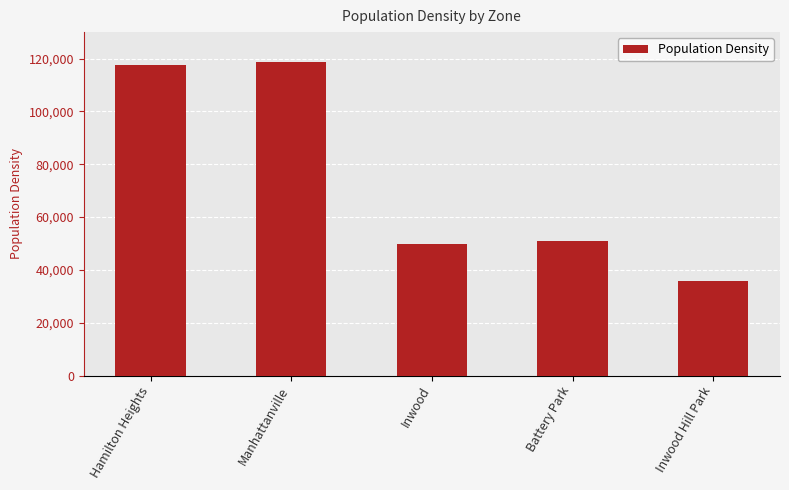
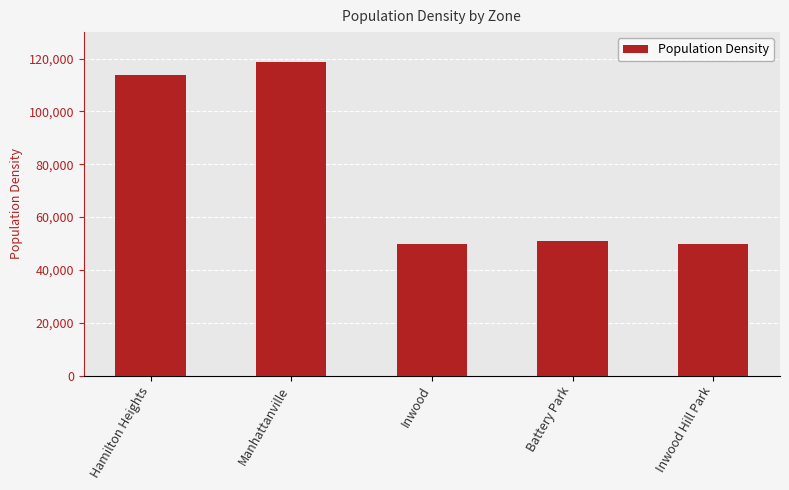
Hamilton Heights: 117,000 -> 114,000
Inwood Hill Park: 36,000 -> 50,000
